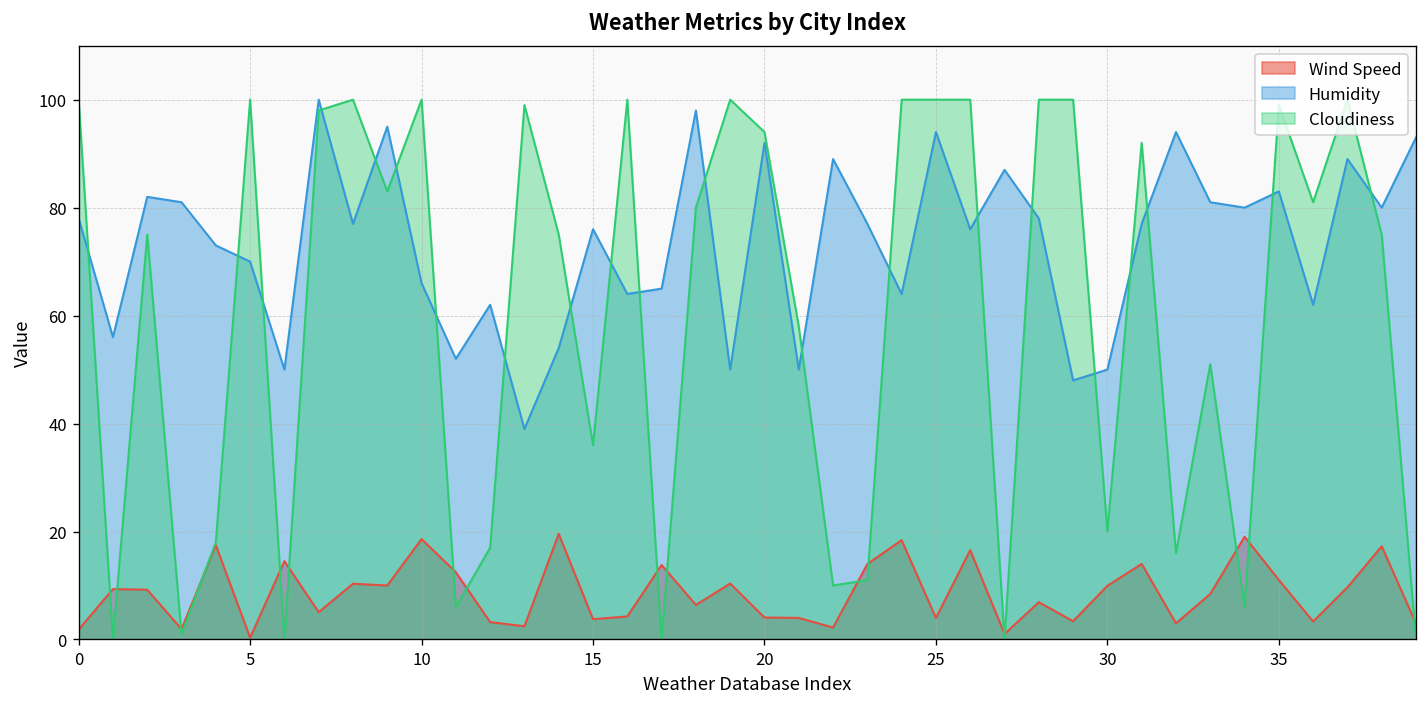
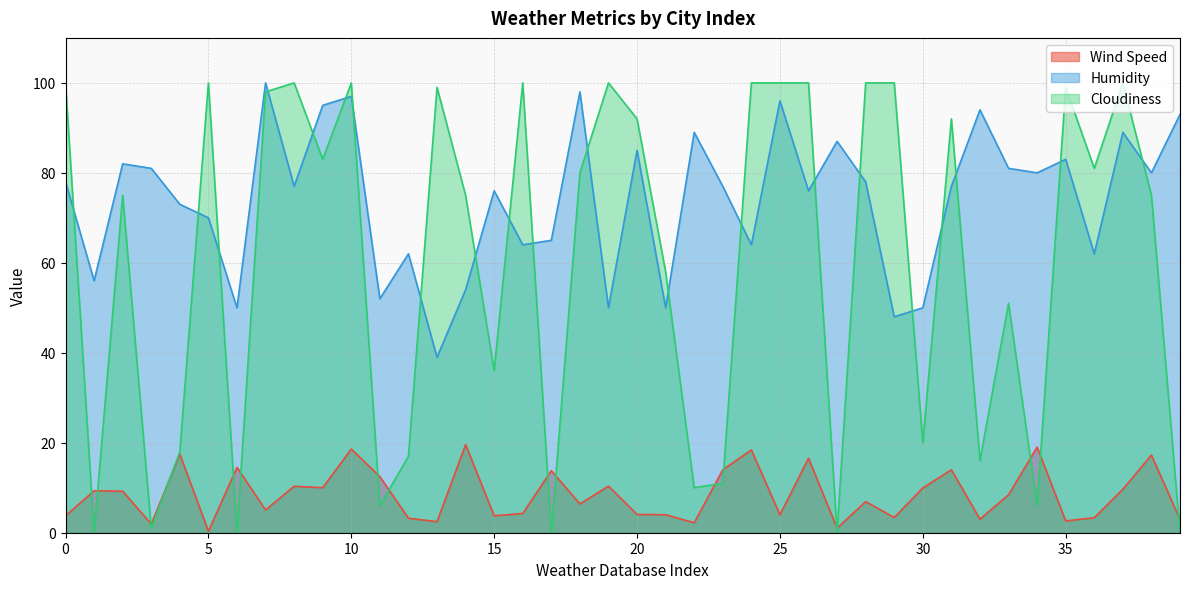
Wind Speed, 0: 2 -> 4
Humidity, 10: 66 -> 97
Humidity, 20: 92 -> 85
Cloudiness, 20: 94 -> 92
Humidity, 25: 94 -> 96
Wind Speed, 35: 11 -> 3
